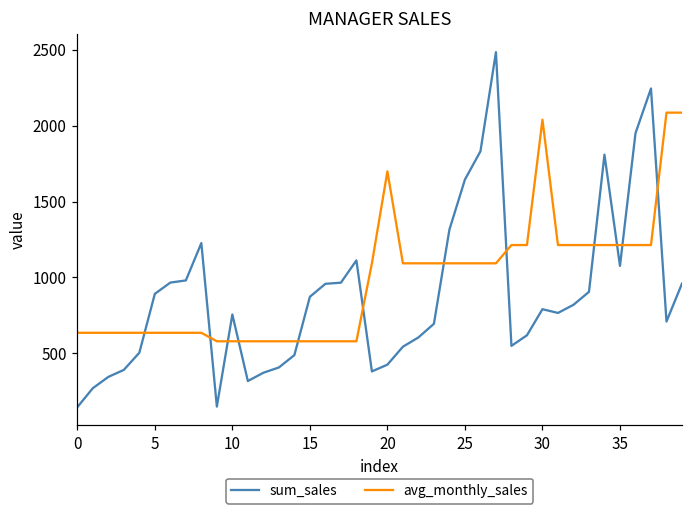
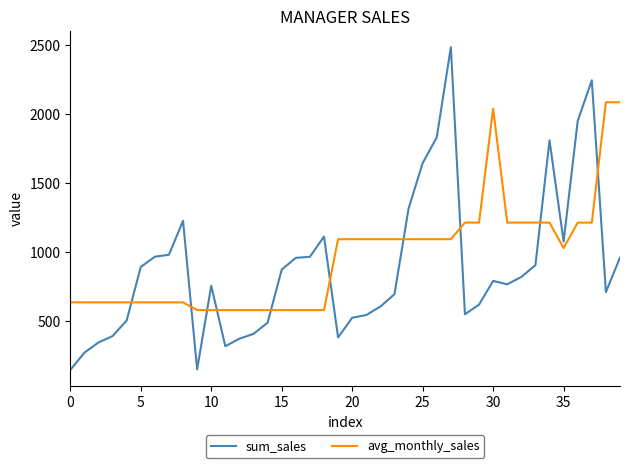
sum_sales, 20: 430 -> 520
avg_monthly_sales, 20: 1700 -> 1090
avg_monthly_sales, 35: 1210 -> 1030
